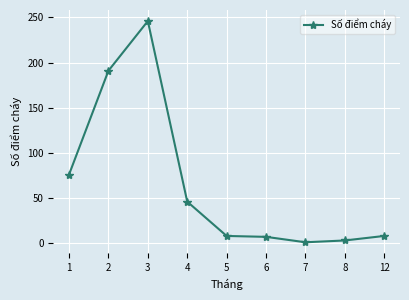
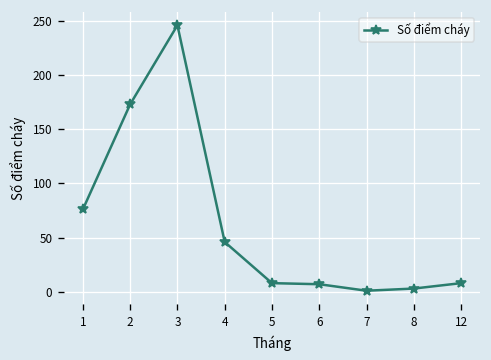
2: 190 -> 170
